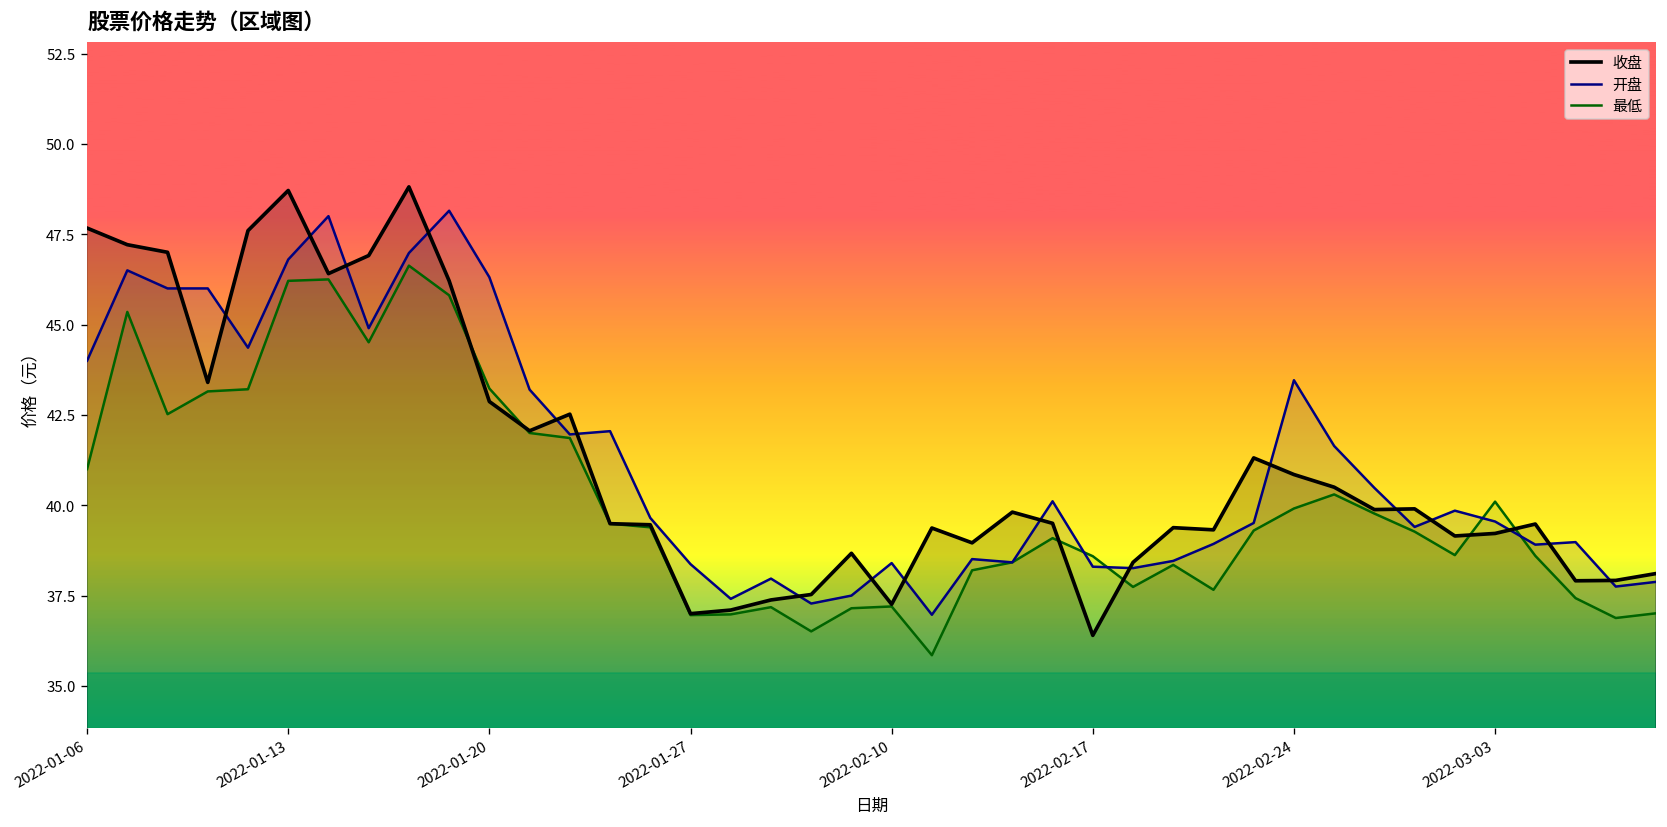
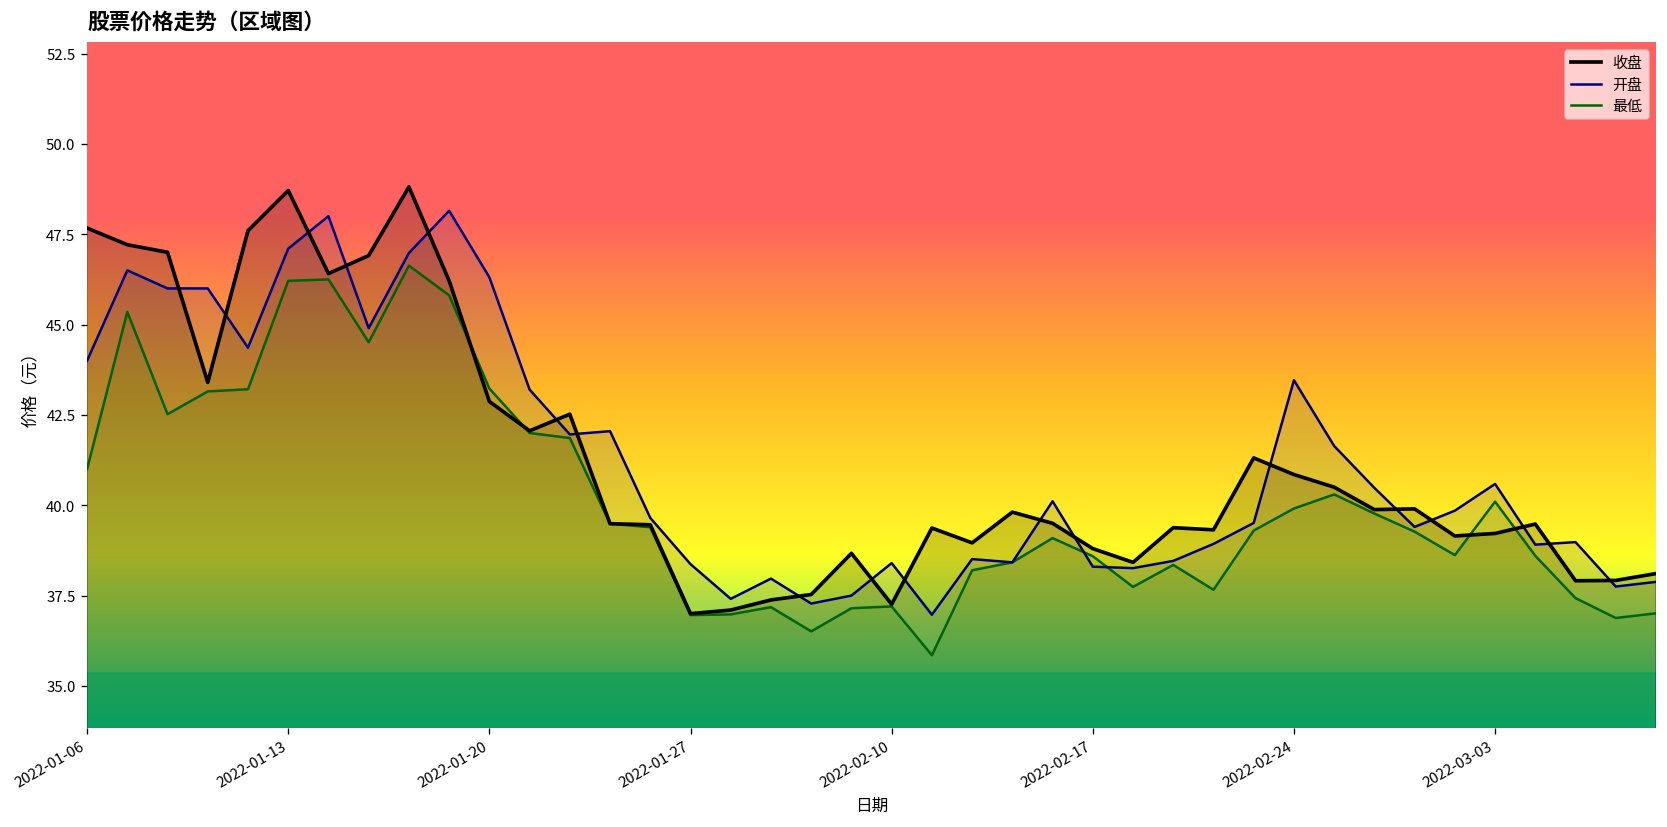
开盘, 2022-01-13: 46.8 -> 47.1
收盘, 2022-02-17: 36.4 -> 38.8
开盘, 2022-03-03: 39.6 -> 40.6
